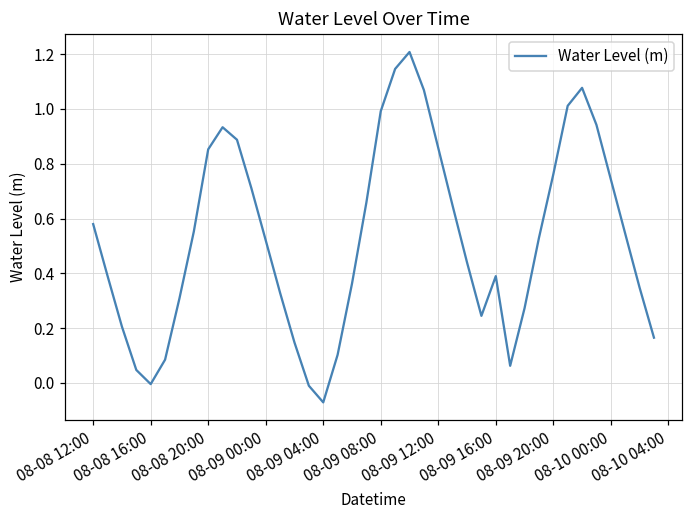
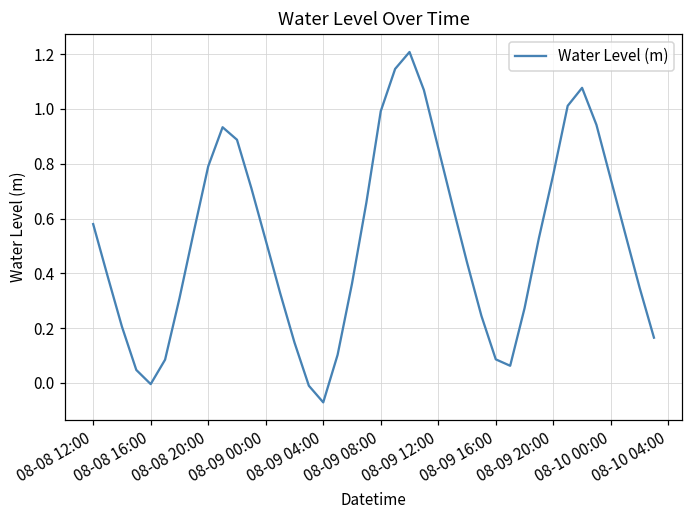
08-08 20:00: 0.85 -> 0.79
08-09 16:00: 0.39 -> 0.09
